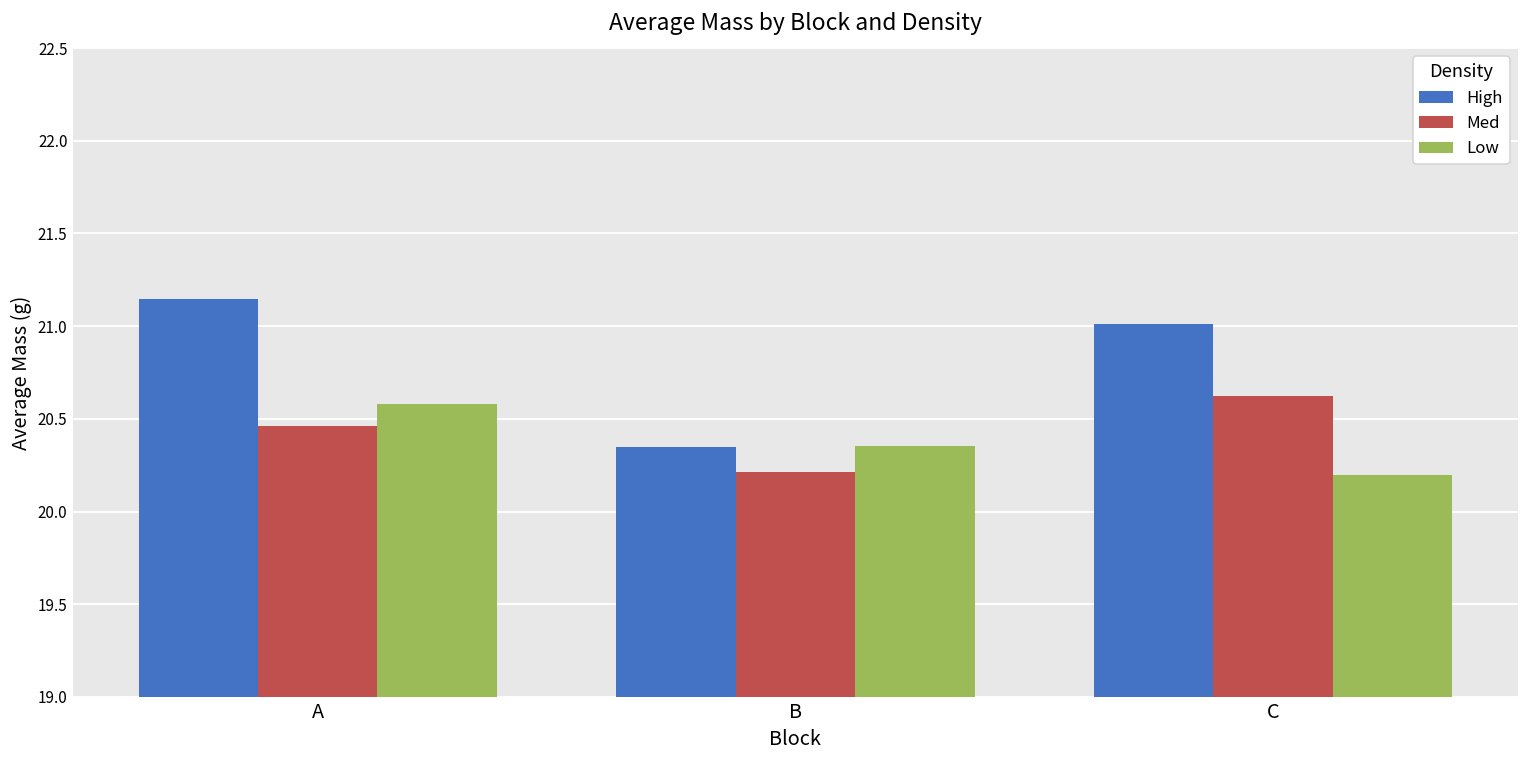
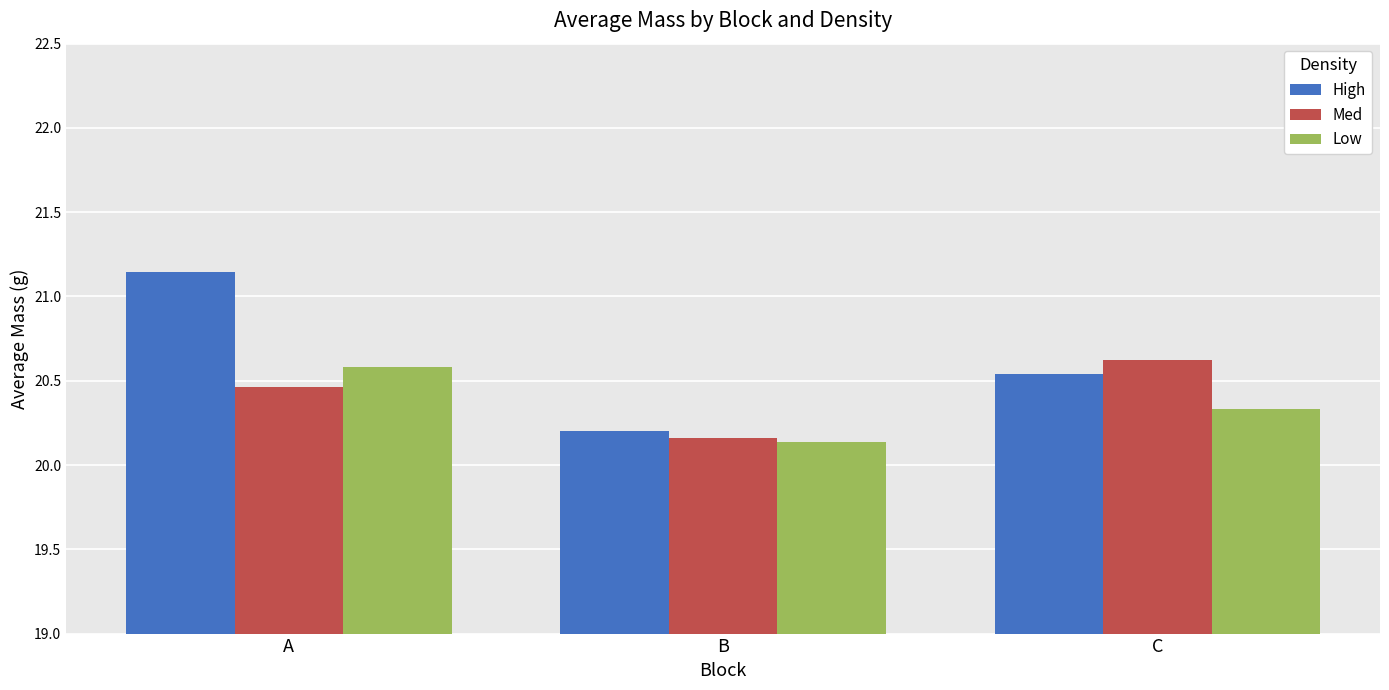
High, B: 20.35 -> 20.20
Med, B: 20.21 -> 20.16
Low, B: 20.35 -> 20.13
High, C: 21.01 -> 20.54
Low, C: 20.20 -> 20.34
